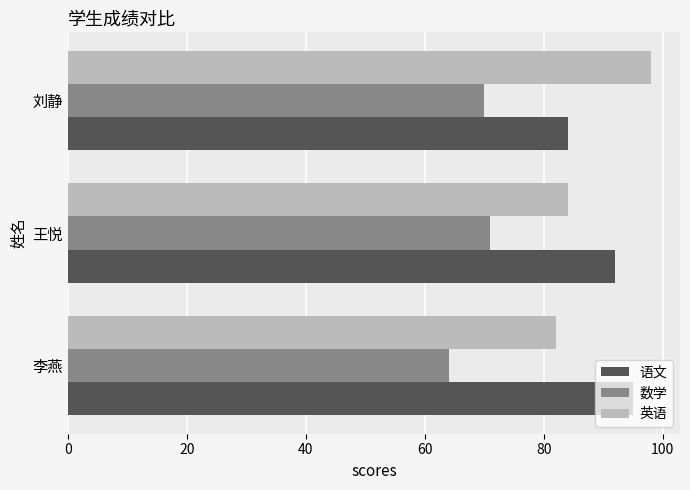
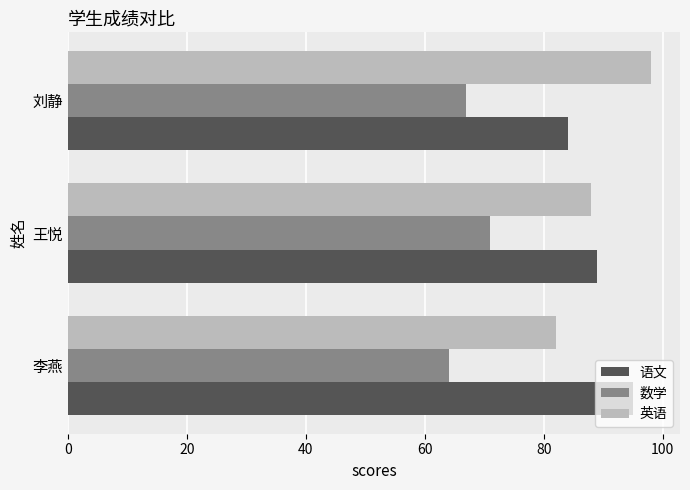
数学, 刘静: 70 -> 67
英语, 王悦: 84 -> 88
语文, 王悦: 92 -> 89
